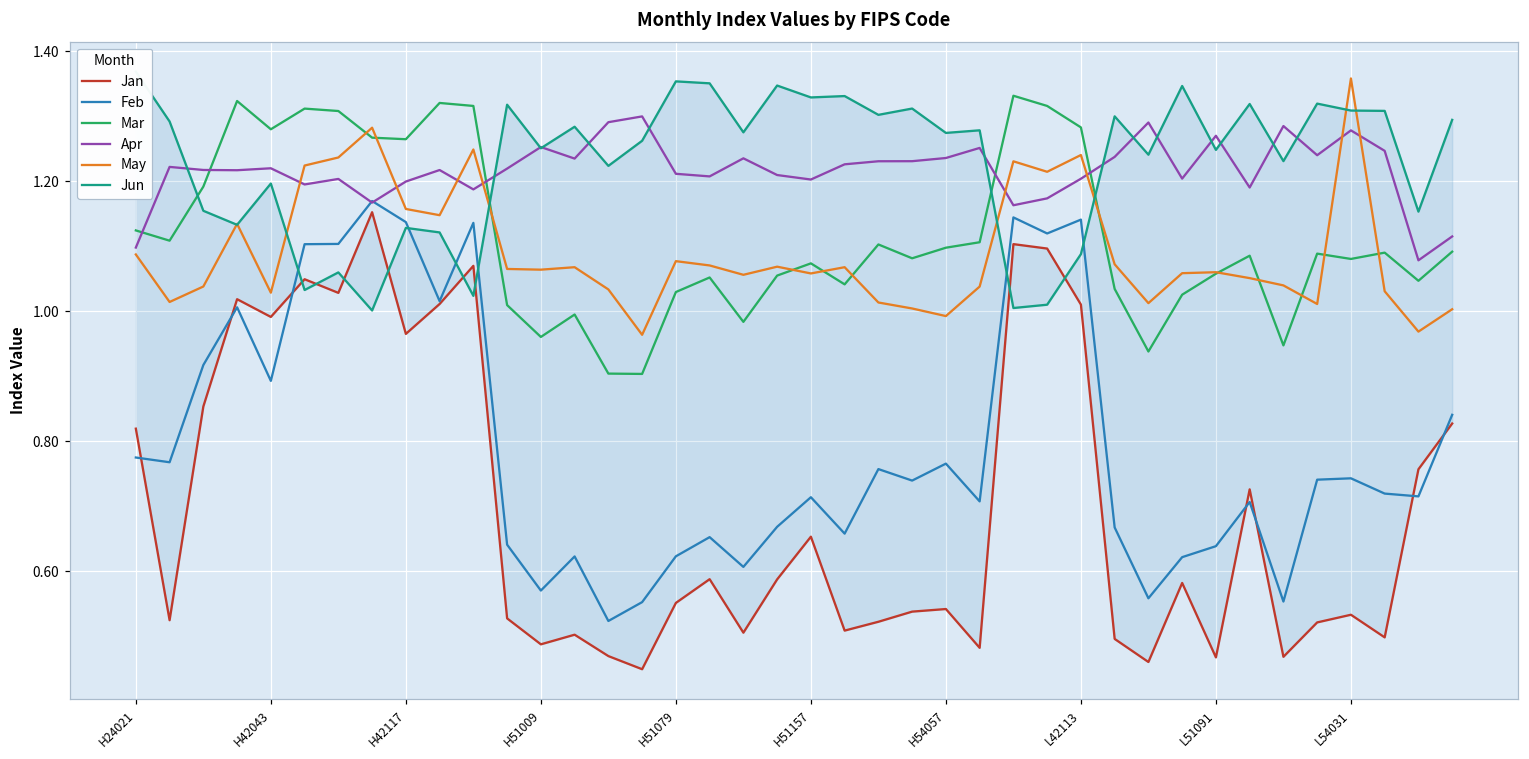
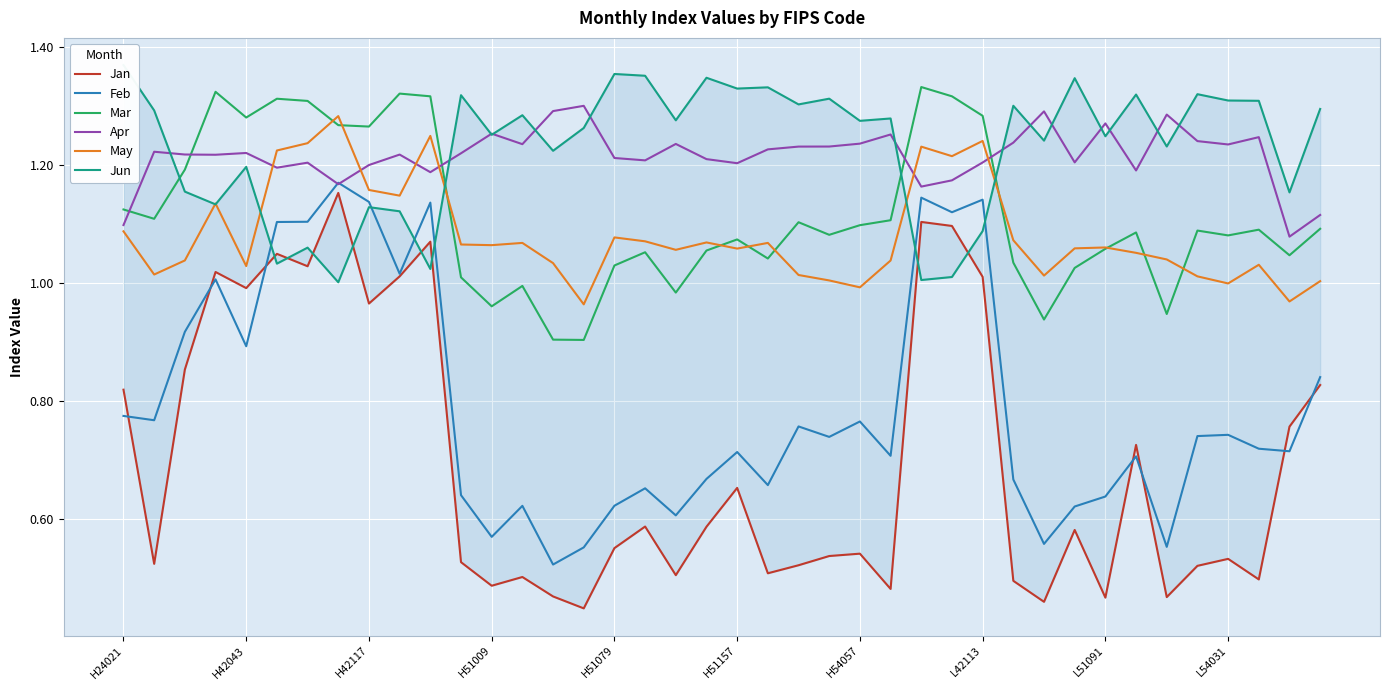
Apr, L54031: 1.28 -> 1.23
May, L54031: 1.36 -> 1.00
